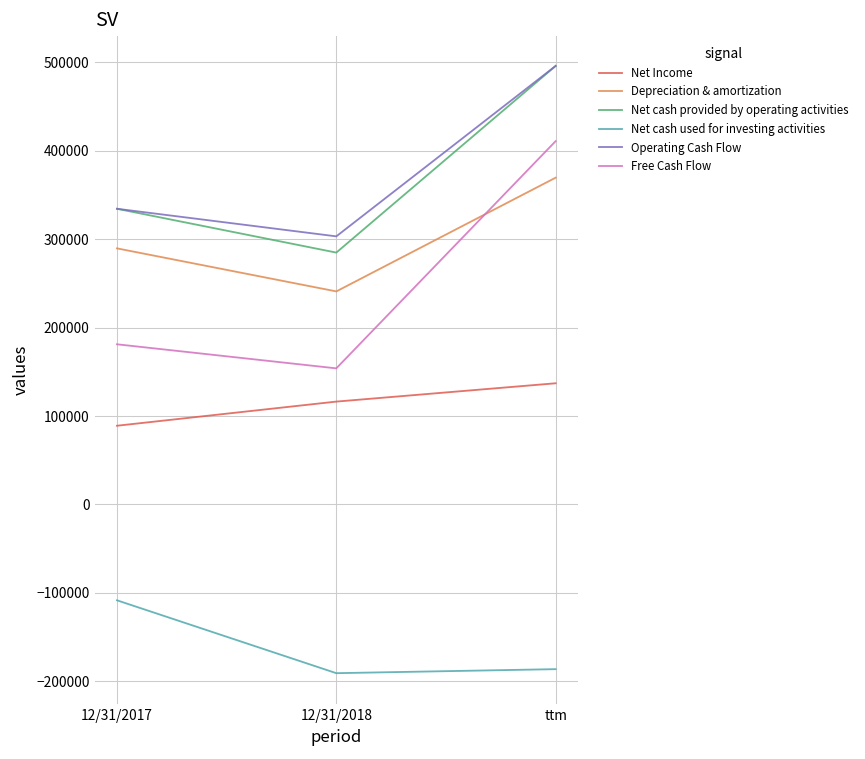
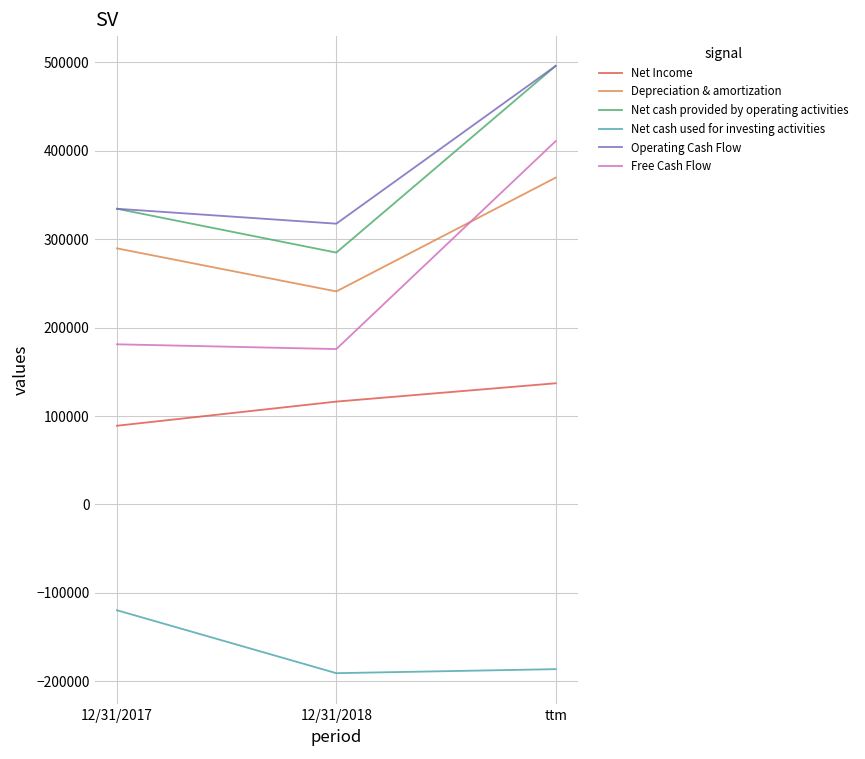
Net cash used for investing activities, 12/31/2017: -110000 -> -120000
Operating Cash Flow, 12/31/2018: 300000 -> 320000
Free Cash Flow, 12/31/2018: 150000 -> 180000
